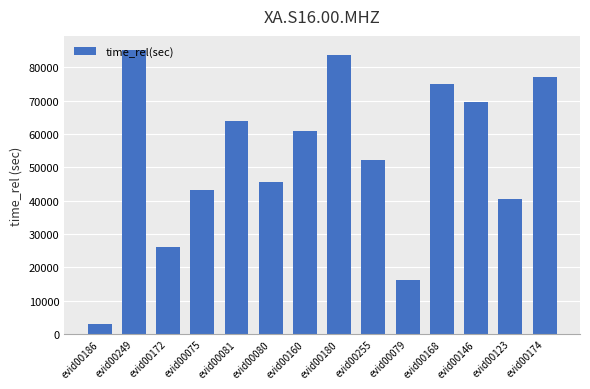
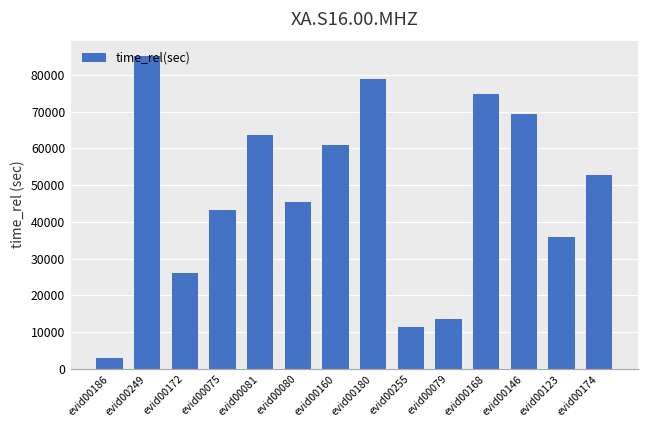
evid00180: 84000 -> 79000
evid00255: 52000 -> 11000
evid00079: 16000 -> 14000
evid00123: 41000 -> 36000
evid00174: 77000 -> 53000
